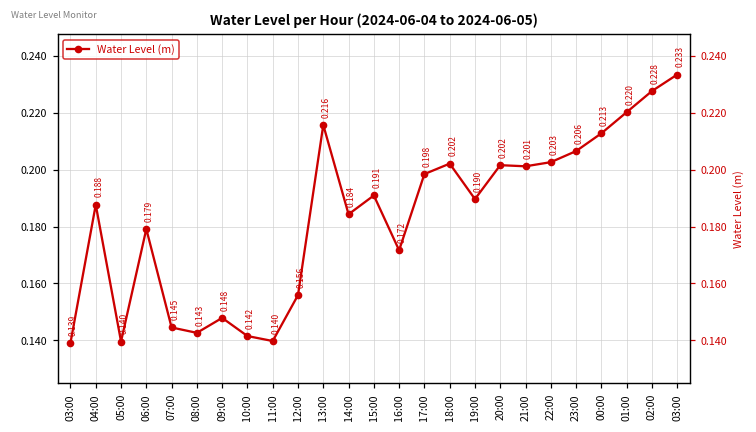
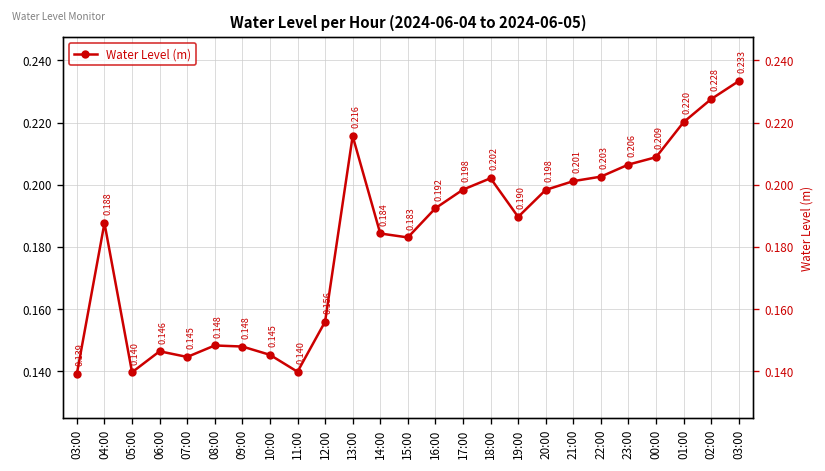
06:00: 0.179 -> 0.146
08:00: 0.143 -> 0.148
10:00: 0.142 -> 0.145
15:00: 0.191 -> 0.183
16:00: 0.172 -> 0.192
20:00: 0.202 -> 0.198
00:00: 0.213 -> 0.209
